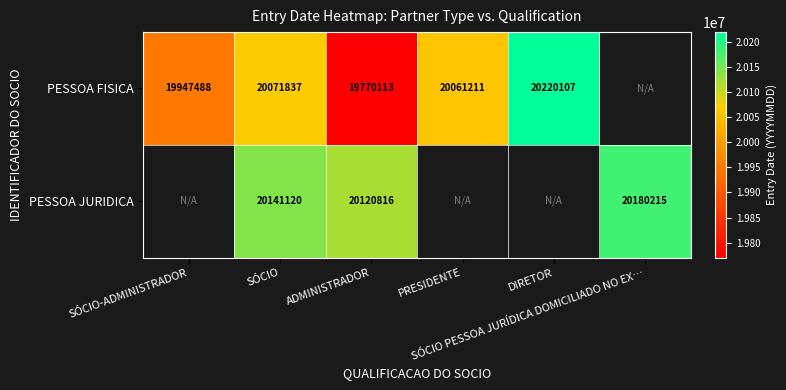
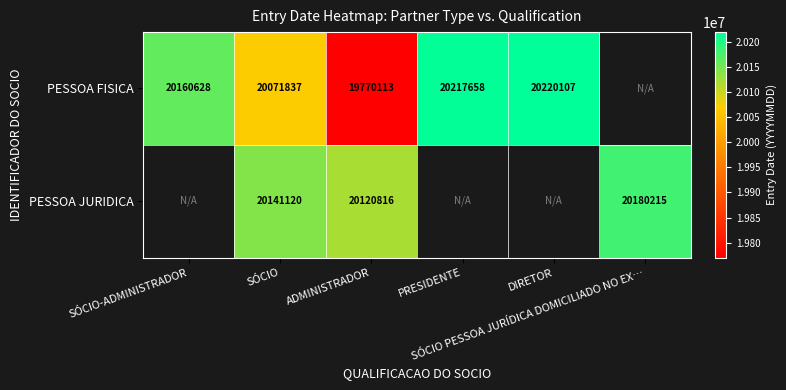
PESSOA FISICA, SÓCIO-ADMINISTRADOR: 19947488 -> 20160628
PESSOA FISICA, PRESIDENTE: 20061211 -> 20217658
